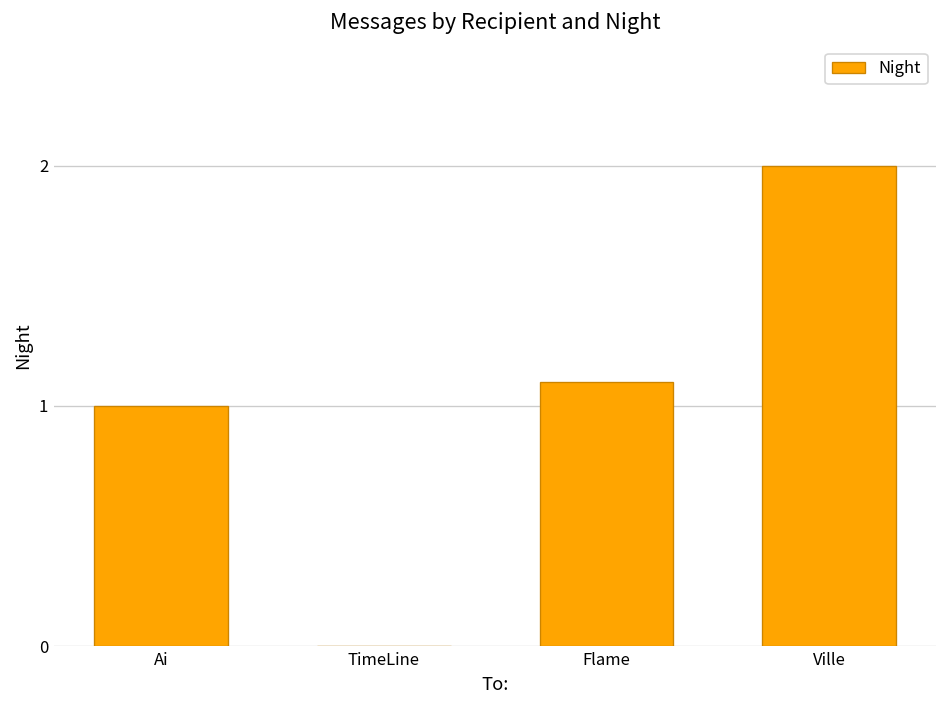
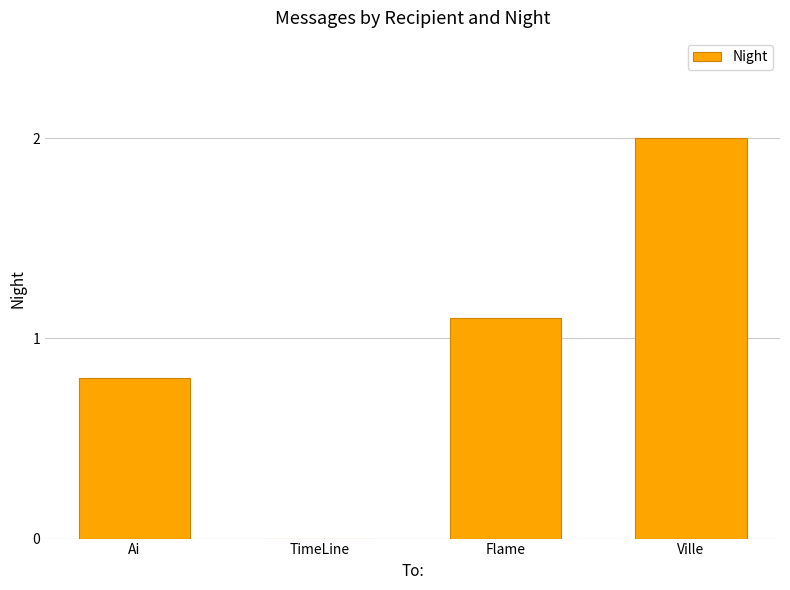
Ai: 1.0 -> 0.8
